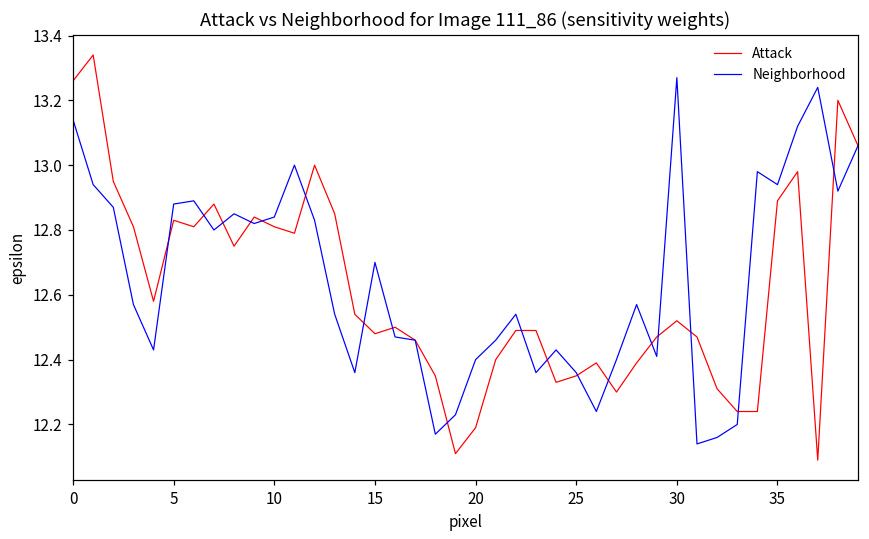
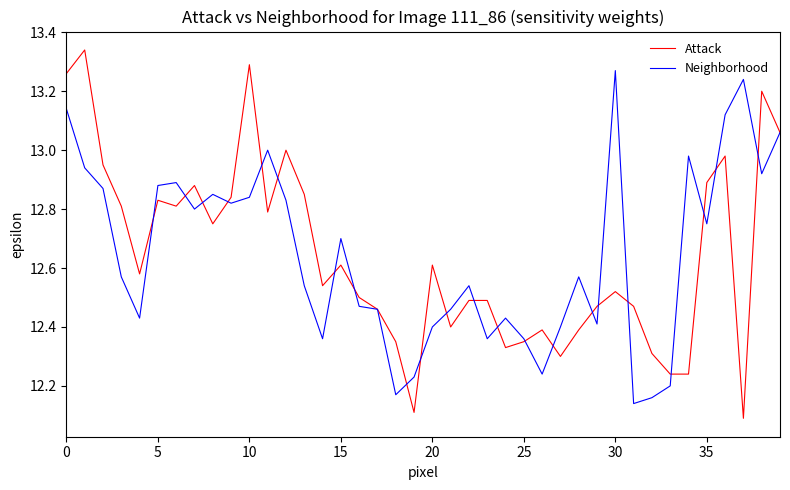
Attack, 10: 12.81 -> 13.29
Attack, 15: 12.48 -> 12.61
Attack, 20: 12.19 -> 12.61
Neighborhood, 35: 12.94 -> 12.75
